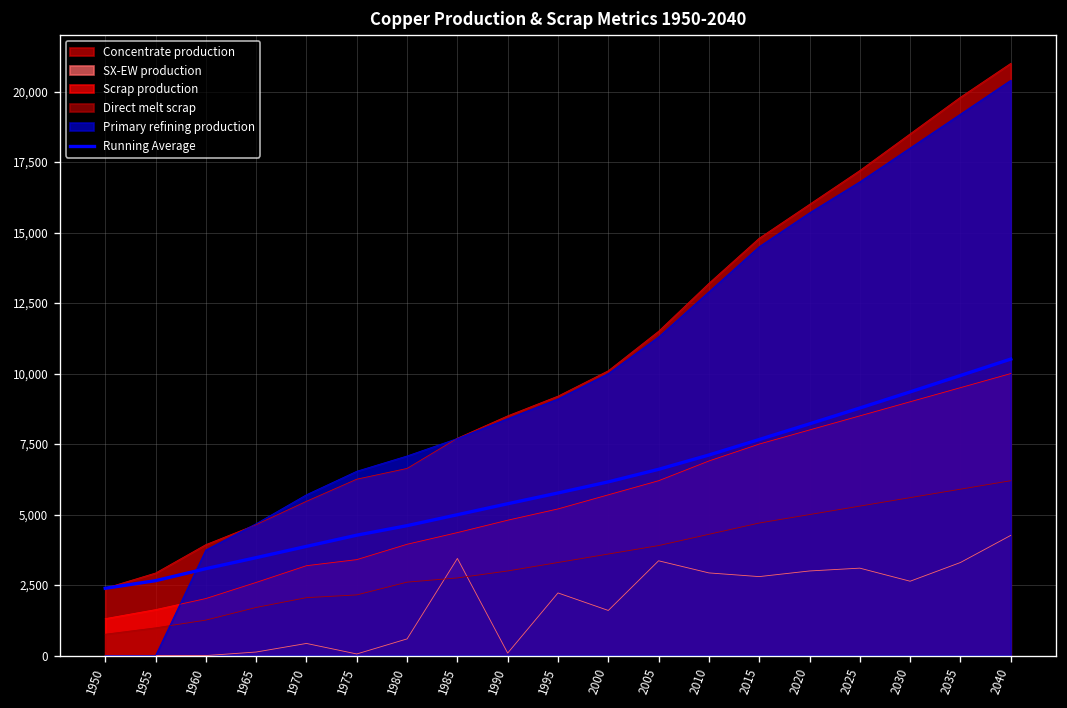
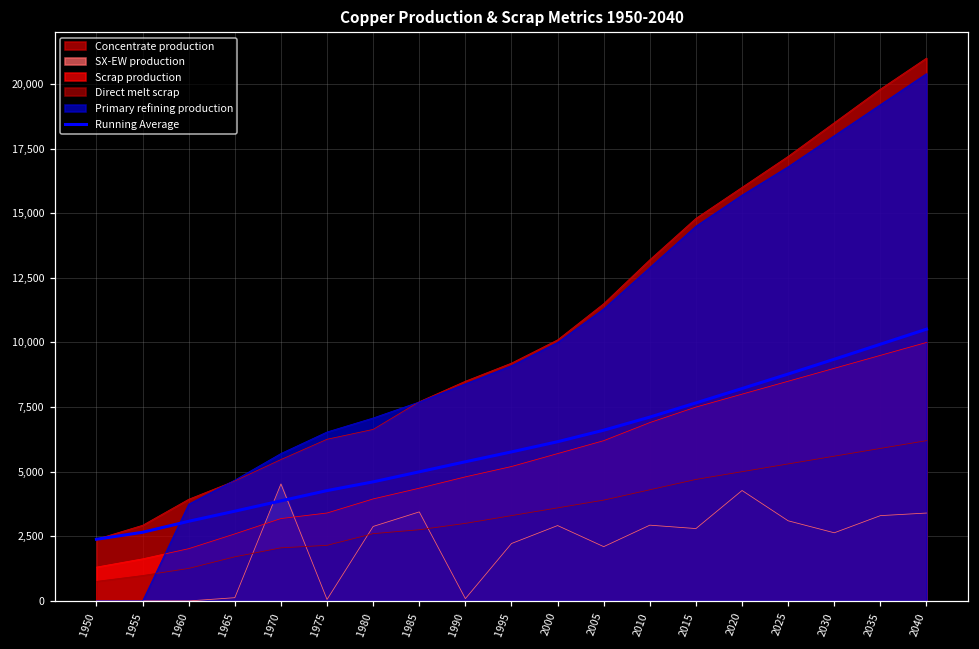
SX-EW production, 1970: 400 -> 4,500
SX-EW production, 1980: 600 -> 2,900
SX-EW production, 2000: 1,600 -> 2,900
SX-EW production, 2005: 3,400 -> 2,100
SX-EW production, 2020: 3,000 -> 4,300
SX-EW production, 2040: 4,300 -> 3,400
